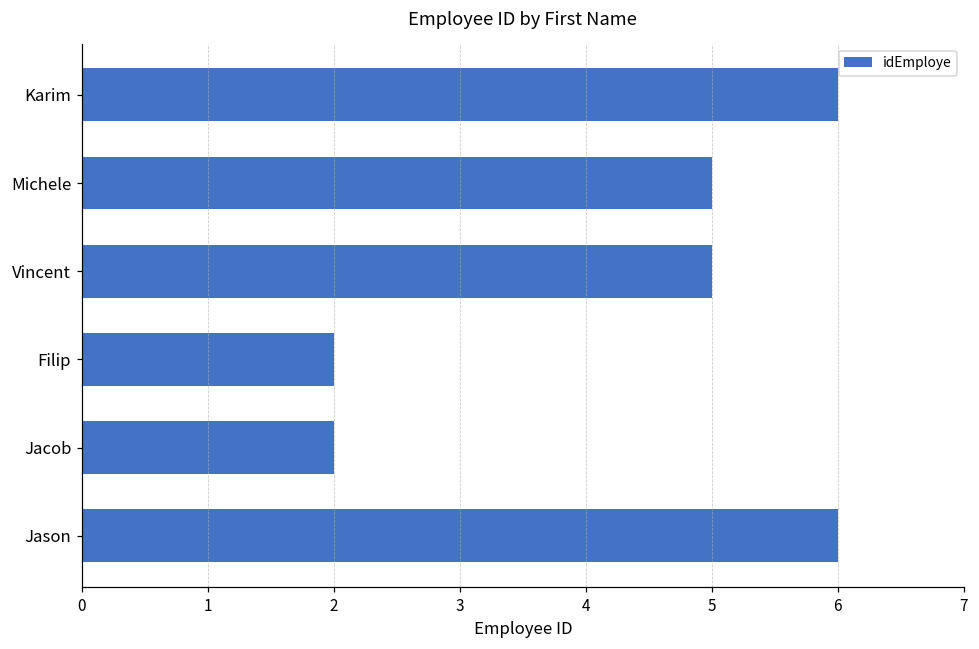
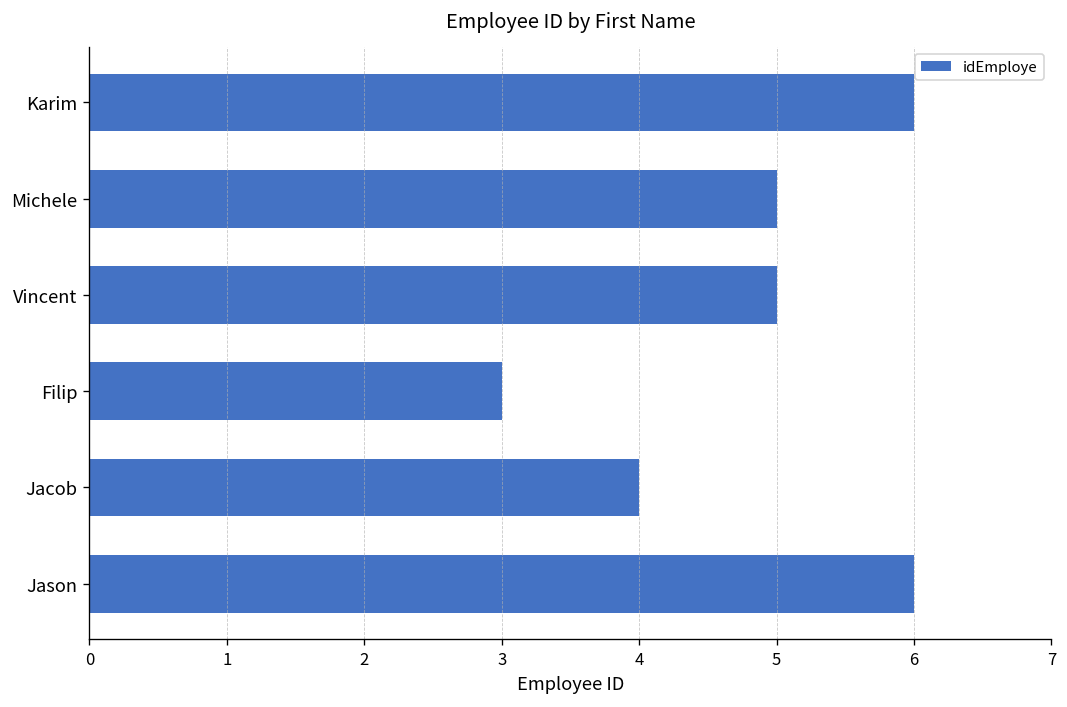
Filip: 2 -> 3
Jacob: 2 -> 4
